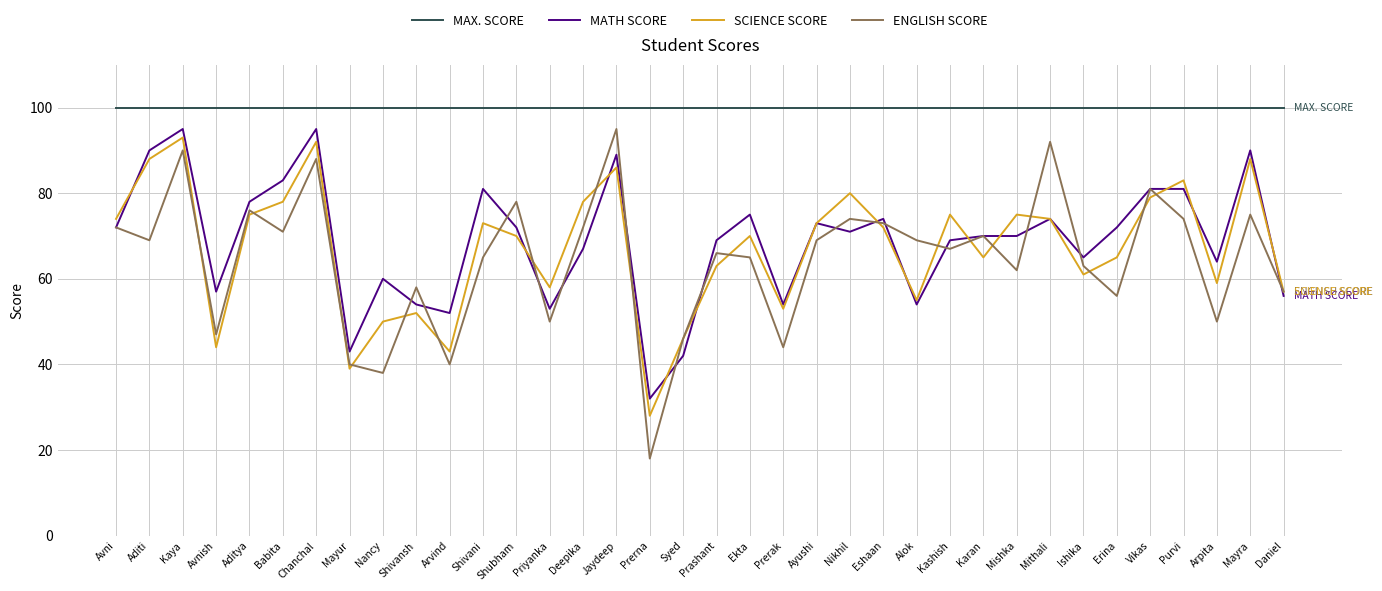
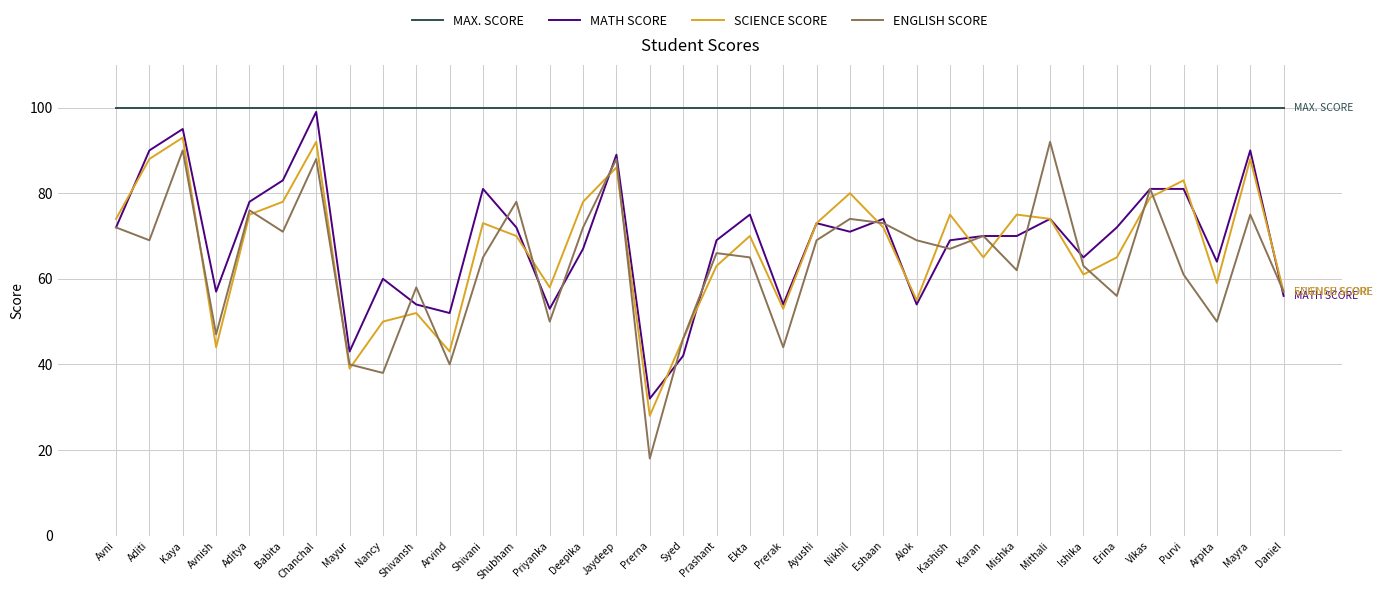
MATH SCORE, Chanchal: 95 -> 99
ENGLISH SCORE, Jaydeep: 95 -> 88
ENGLISH SCORE, Purvi: 74 -> 61
